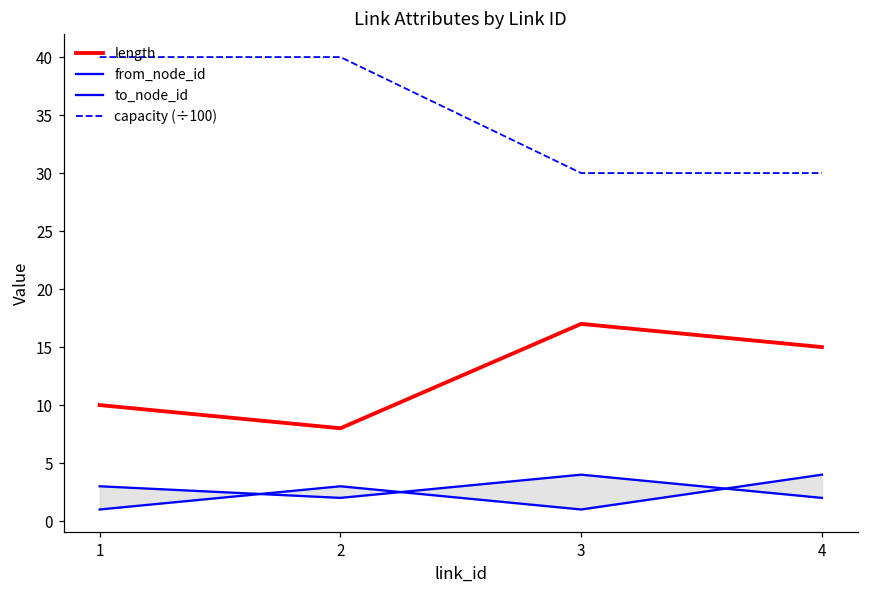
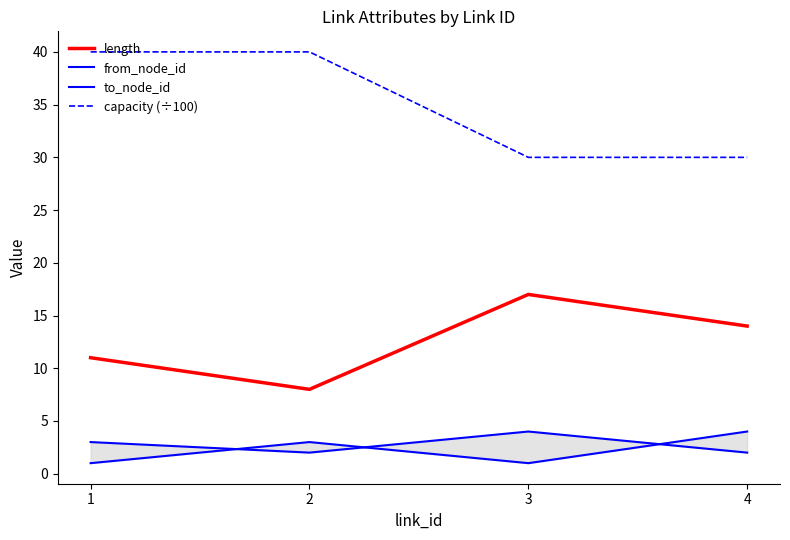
length, 1: 10 -> 11
length, 4: 15 -> 14
